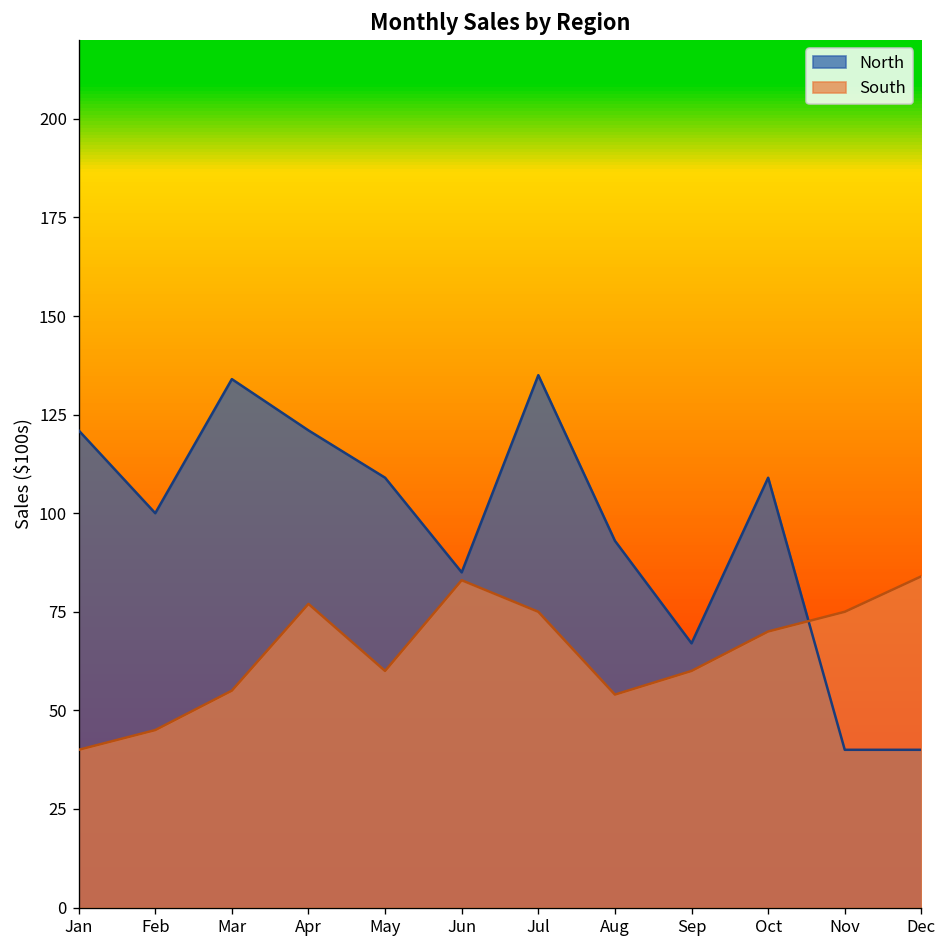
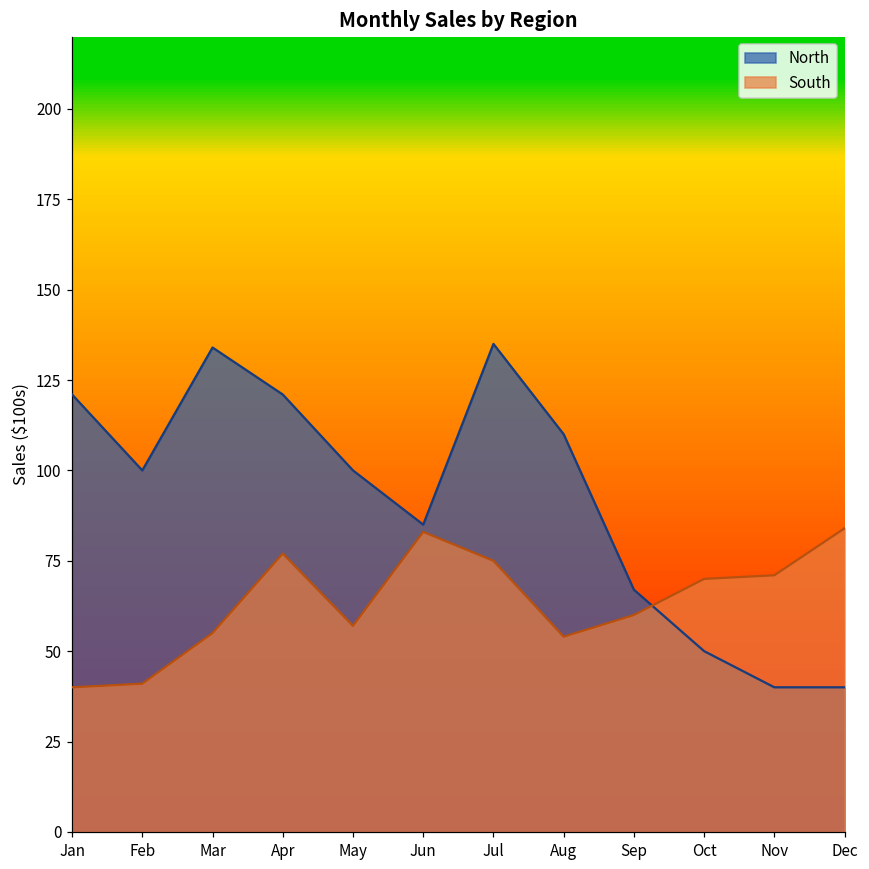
South, Feb: 45 -> 41
North, May: 109 -> 100
South, May: 60 -> 57
North, Aug: 93 -> 110
North, Oct: 109 -> 50
South, Nov: 75 -> 71
